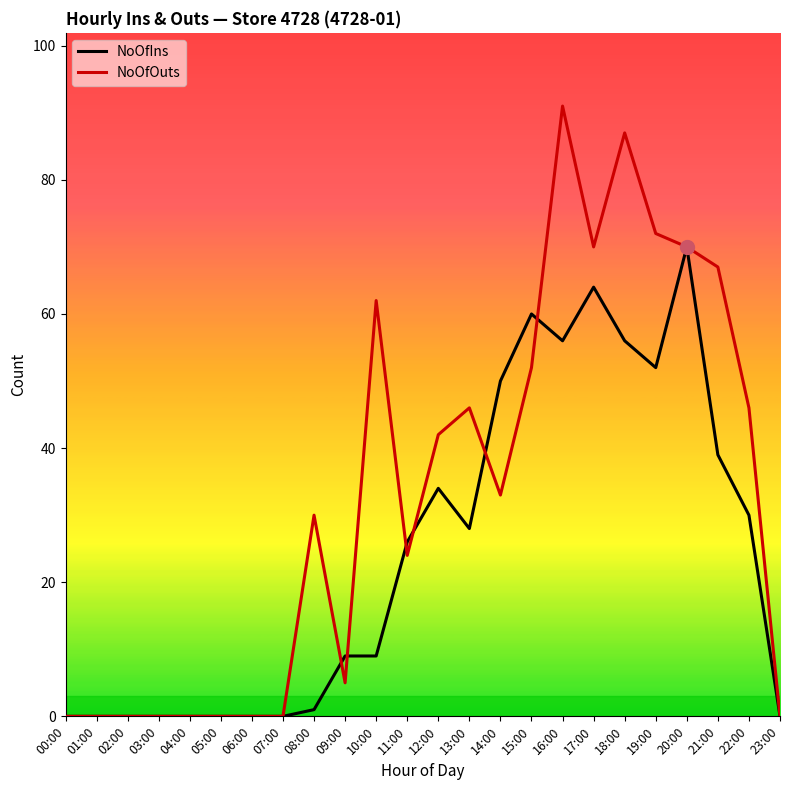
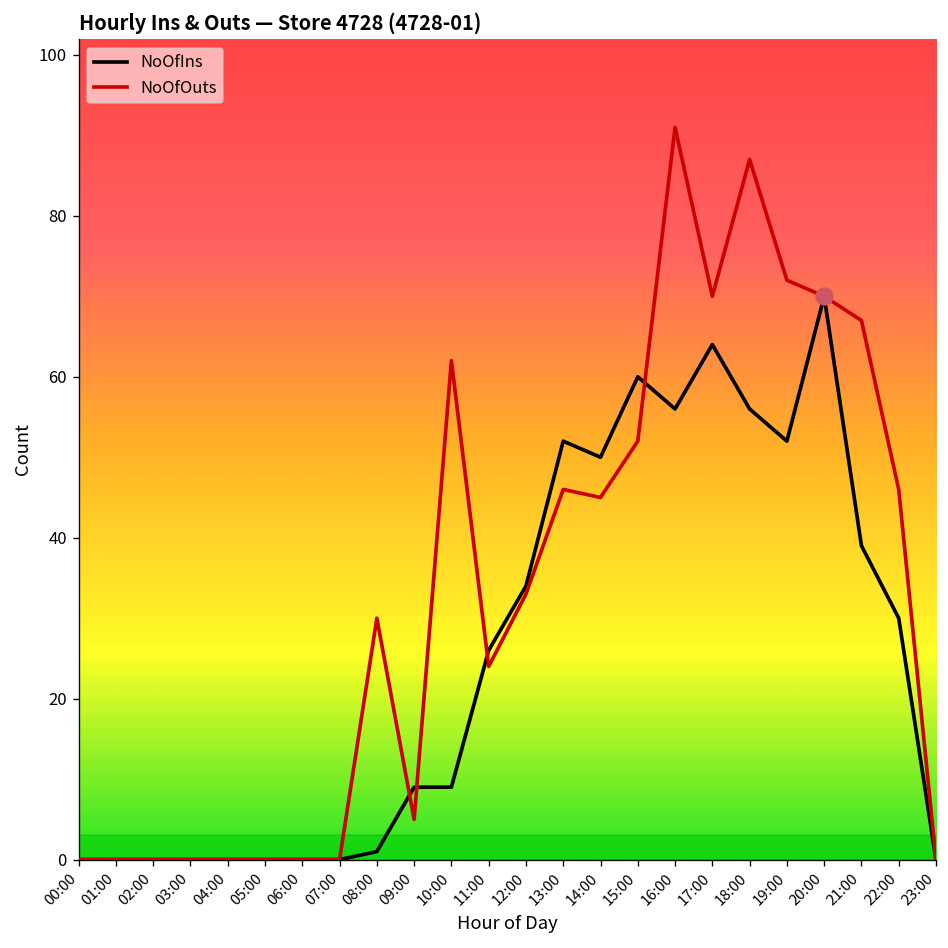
NoOfOuts, 12:00: 42 -> 33
NoOfIns, 13:00: 28 -> 52
NoOfOuts, 14:00: 33 -> 45
